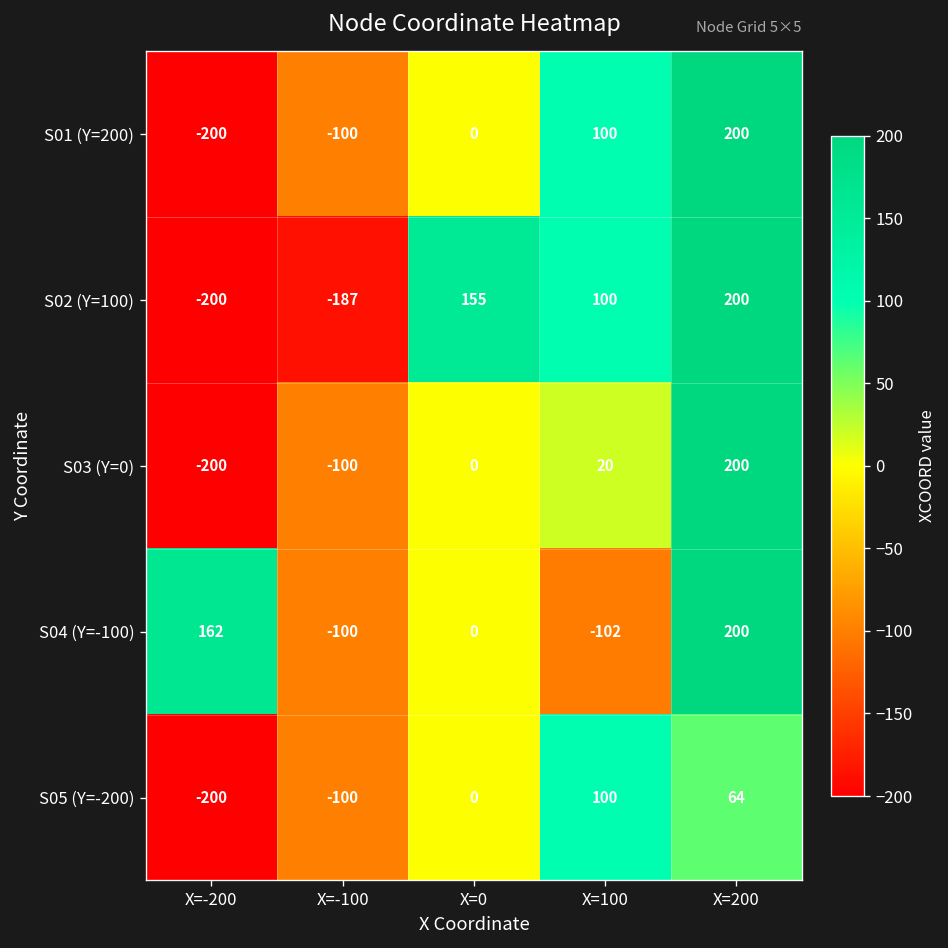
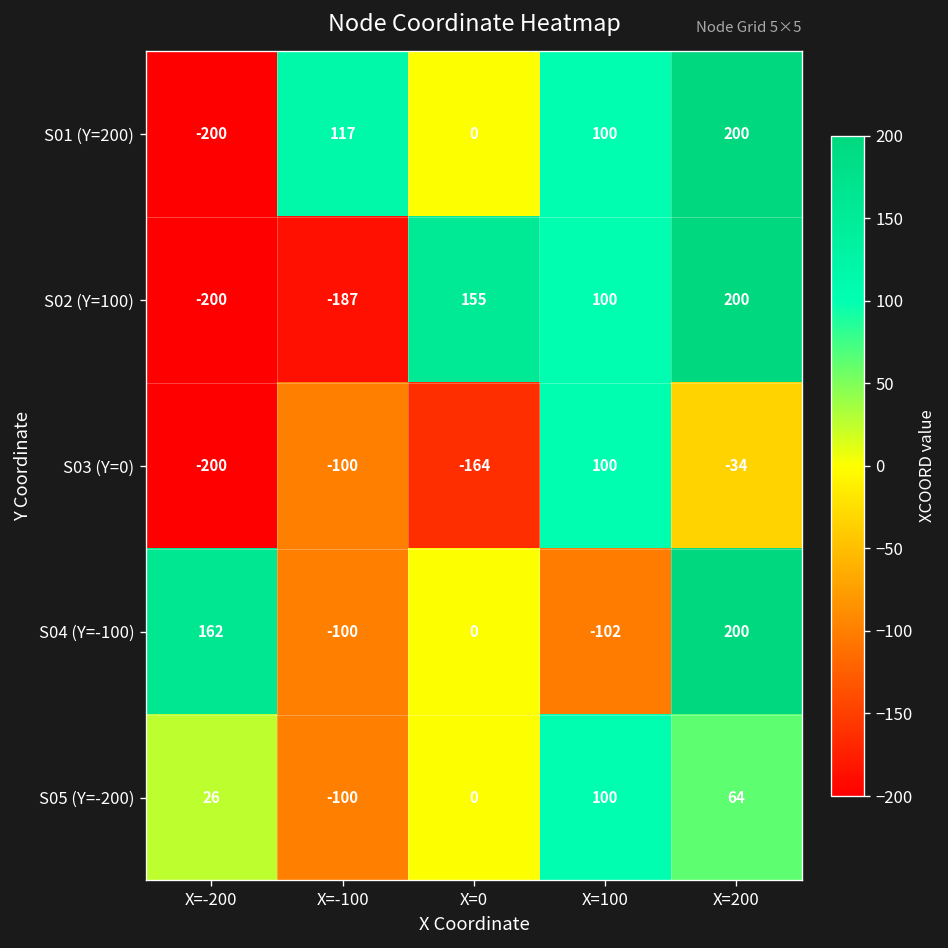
S01 (Y=200), X=-100: -100 -> 117
S03 (Y=0), X=0: 0 -> -164
S03 (Y=0), X=100: 20 -> 100
S03 (Y=0), X=200: 200 -> -34
S05 (Y=-200), X=-200: -200 -> 26
